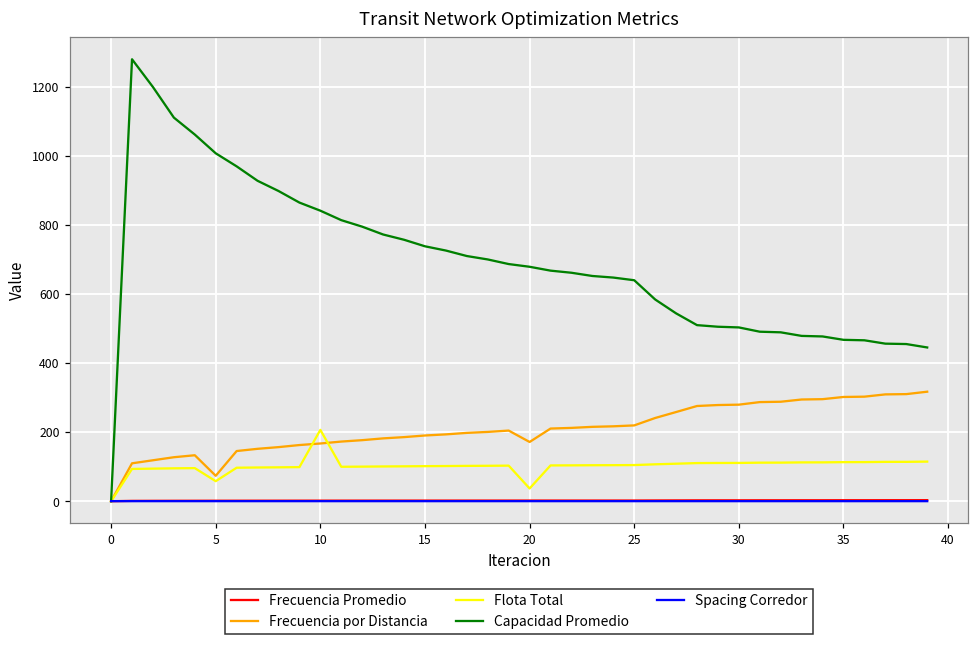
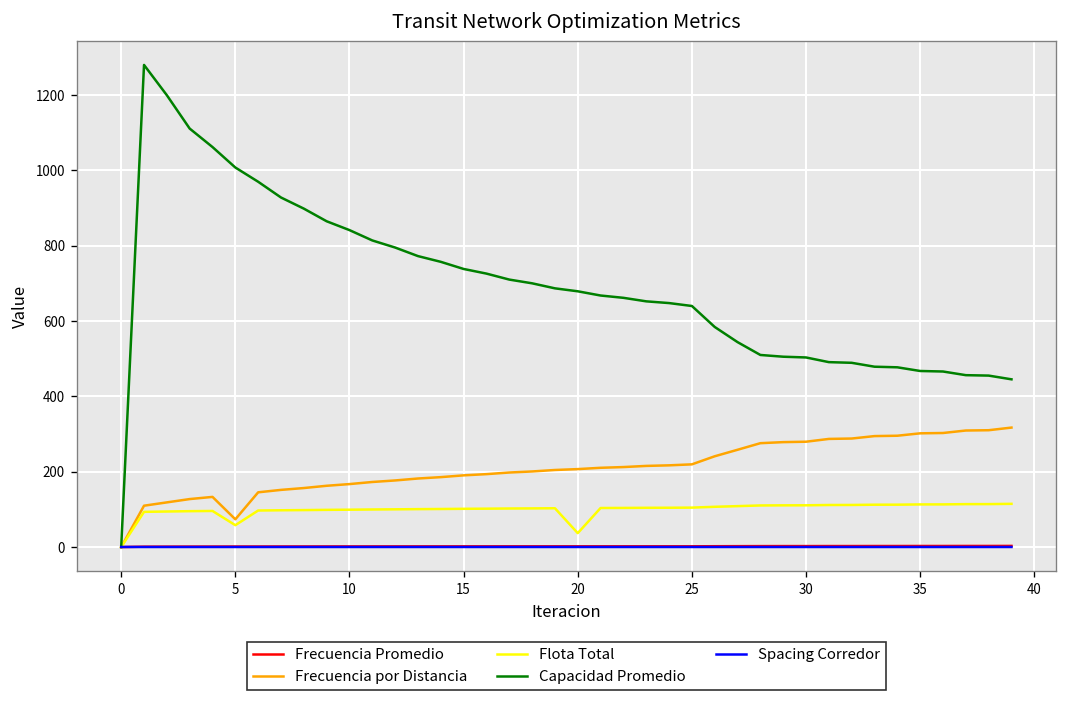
Flota Total, 10: 210 -> 100
Frecuencia por Distancia, 20: 170 -> 210
